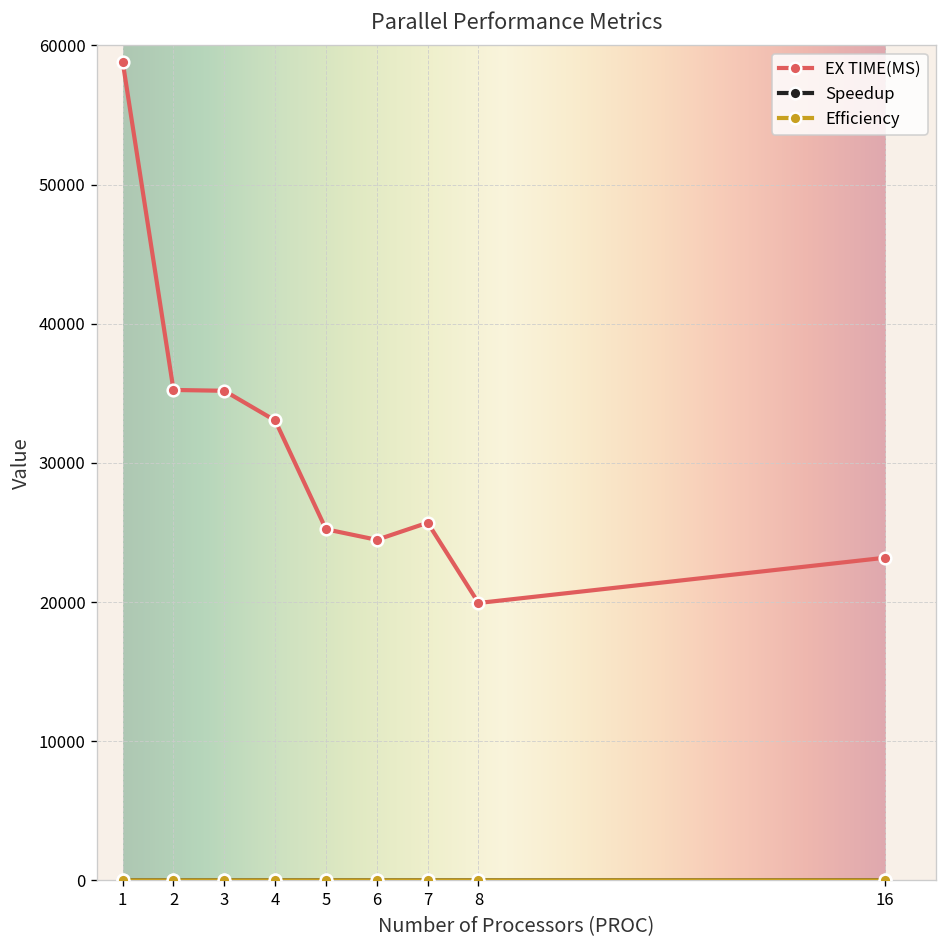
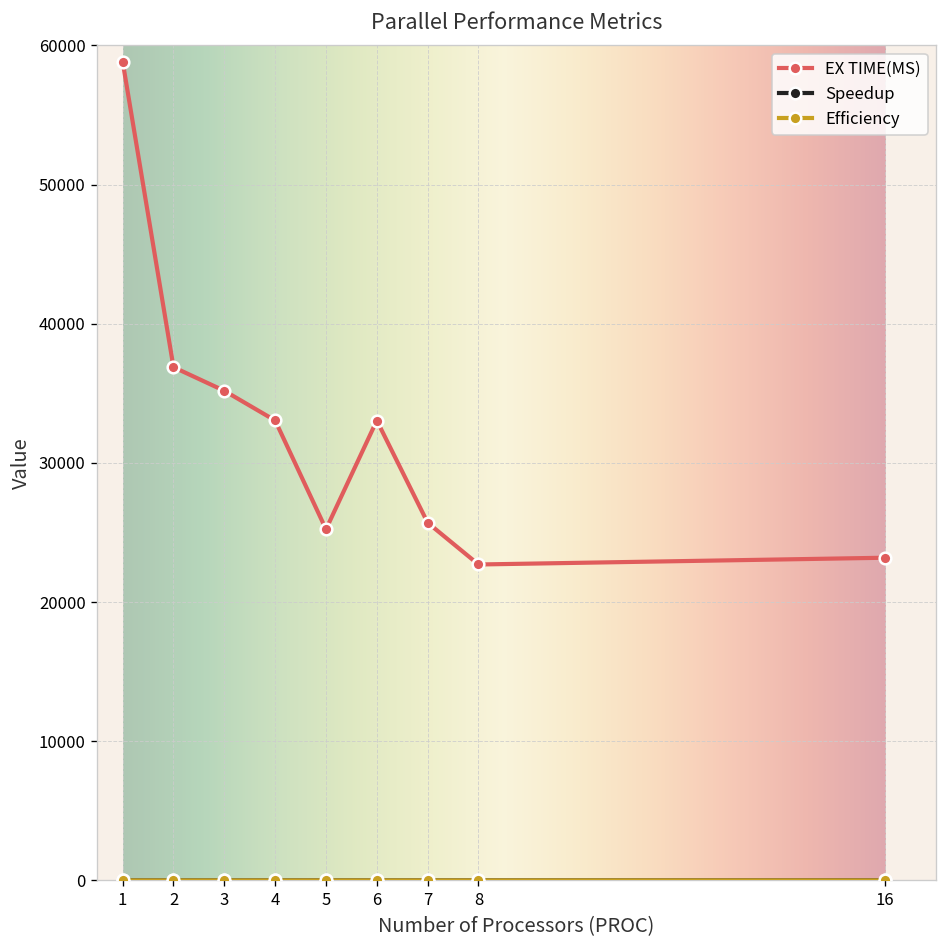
EX TIME(MS), 2: 35200 -> 36900
EX TIME(MS), 6: 24500 -> 33100
EX TIME(MS), 8: 19900 -> 22700
